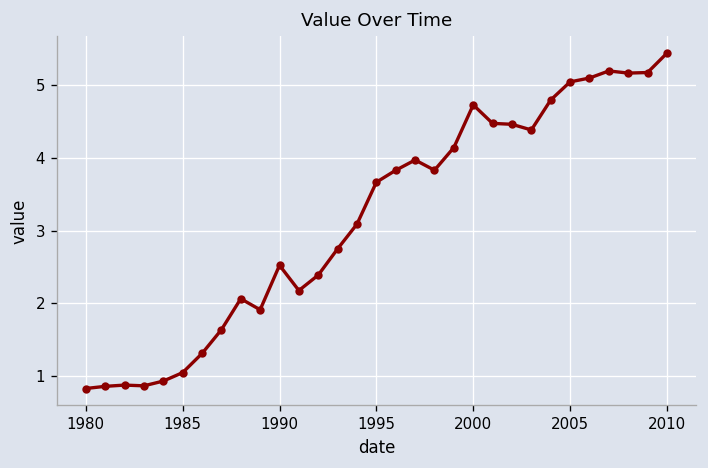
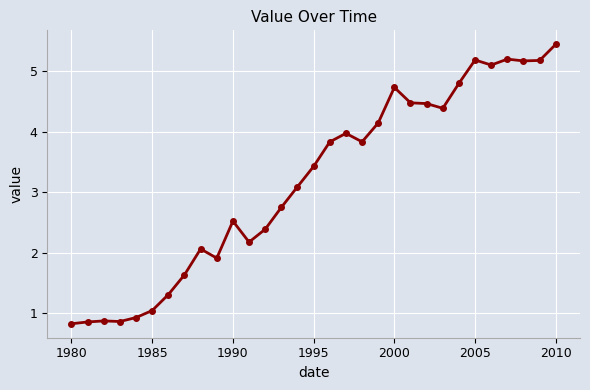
1995: 3.7 -> 3.4
2005: 5.0 -> 5.2
